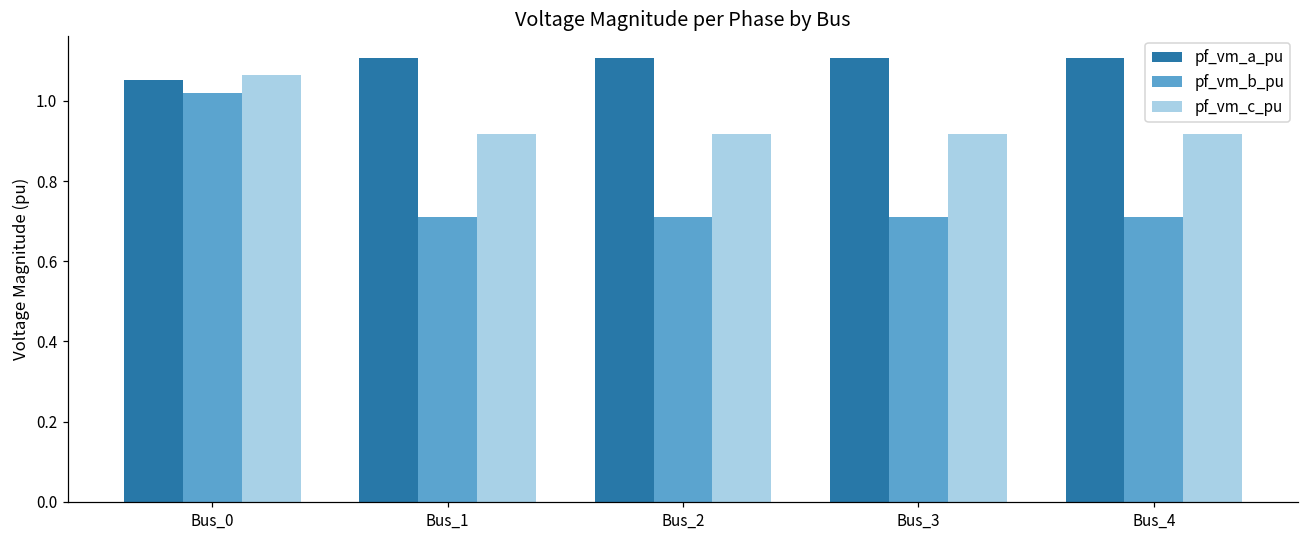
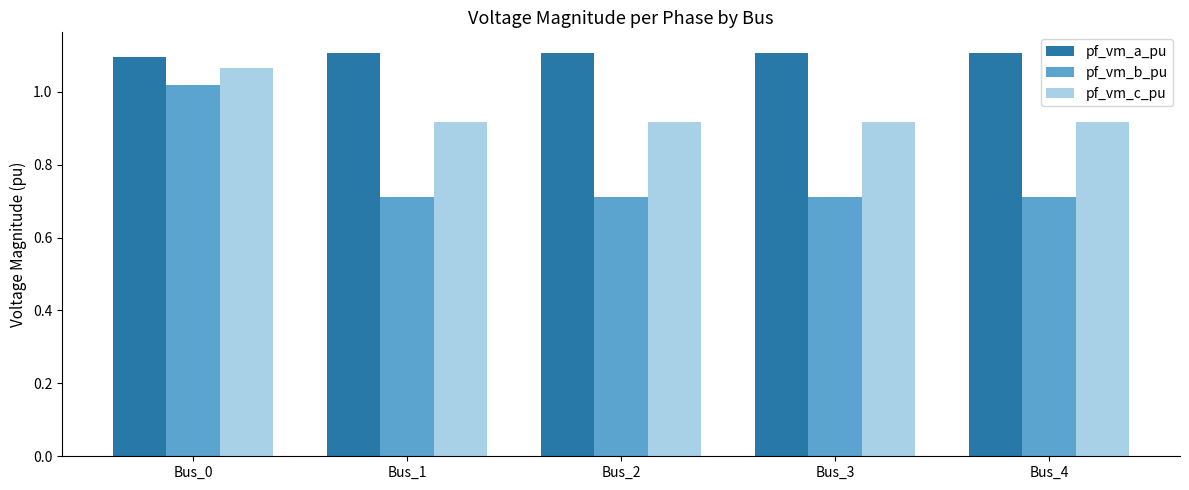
pf_vm_a_pu, Bus_0: 1.05 -> 1.10
